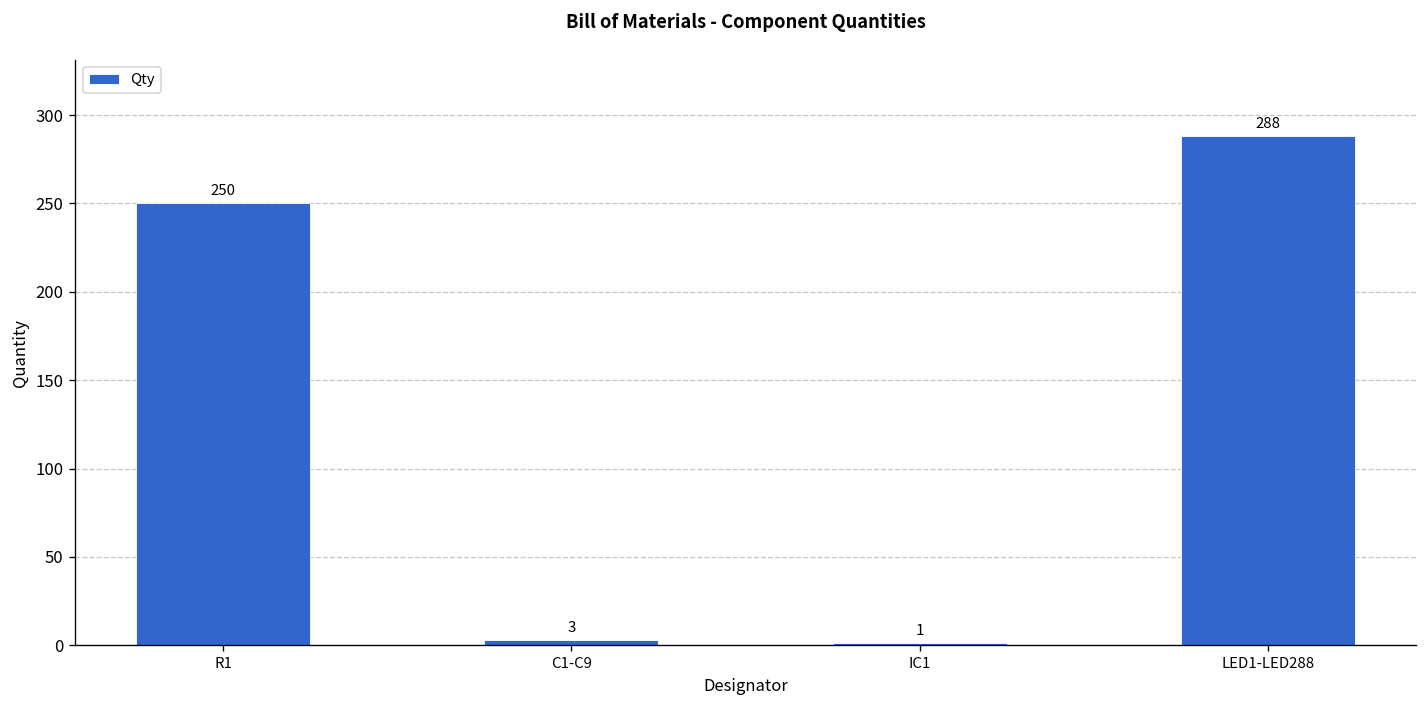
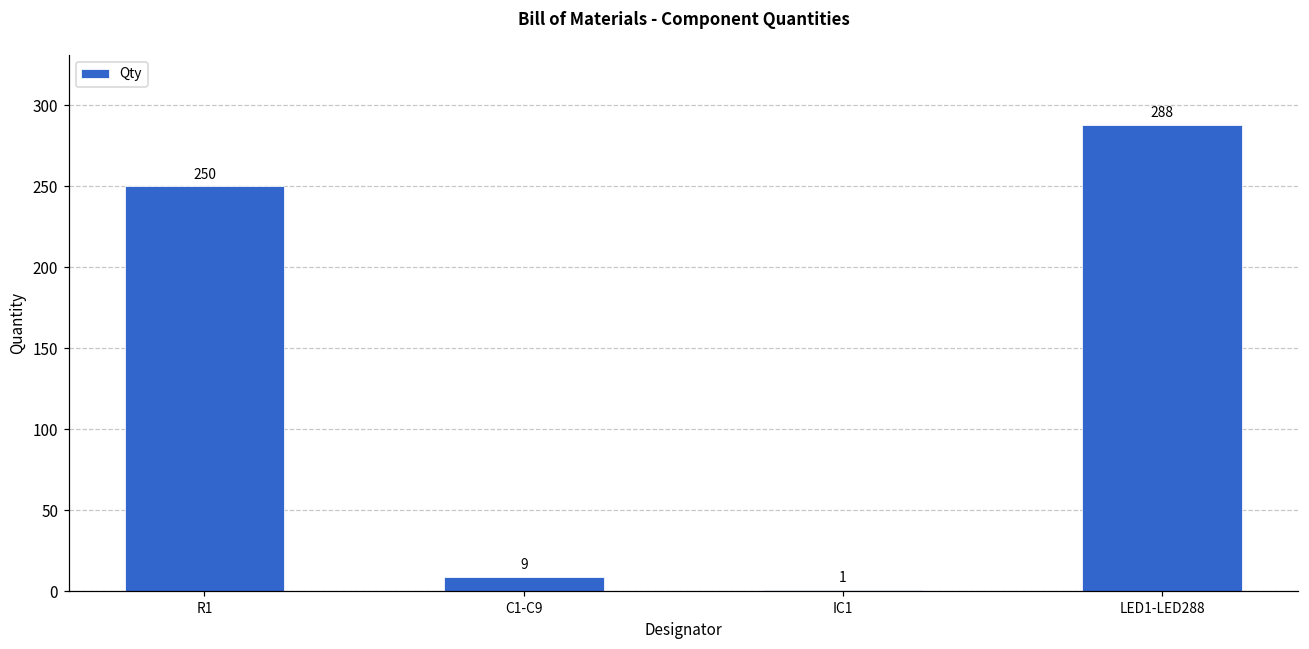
C1-C9: 3 -> 9
